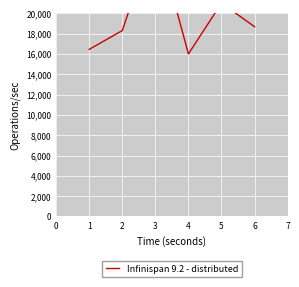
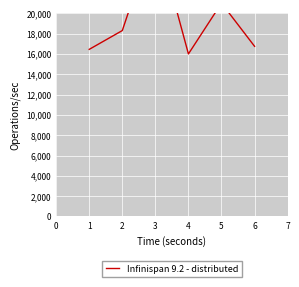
6: 18,700 -> 16,800
